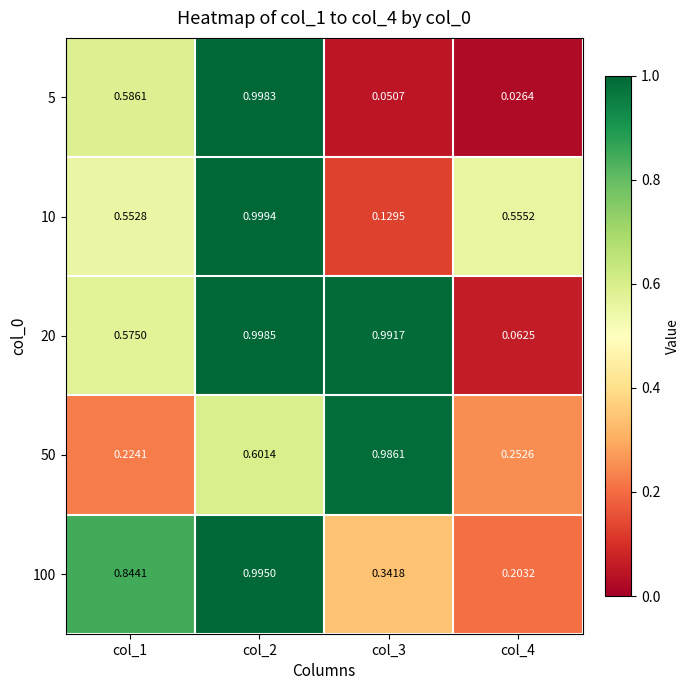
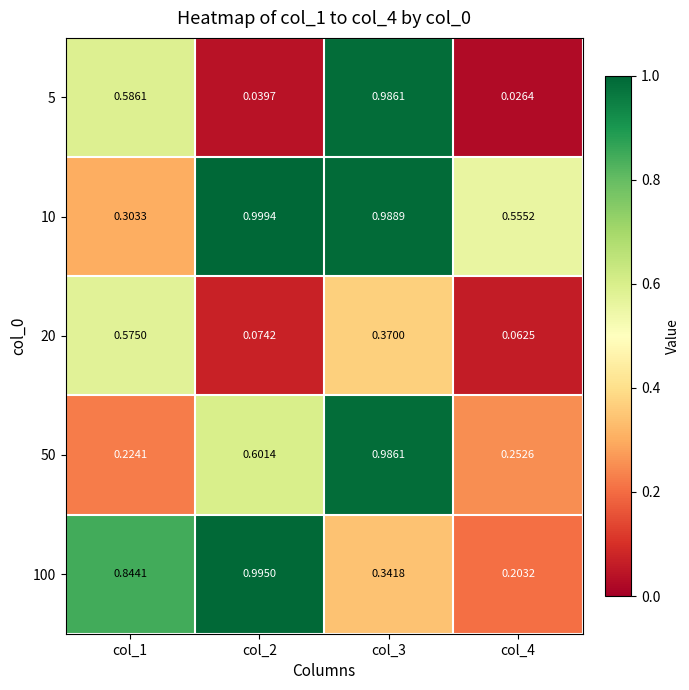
5, col_2: 0.9983 -> 0.0397
5, col_3: 0.0507 -> 0.9861
10, col_1: 0.5528 -> 0.3033
10, col_3: 0.1295 -> 0.9889
20, col_2: 0.9985 -> 0.0742
20, col_3: 0.9917 -> 0.3700
